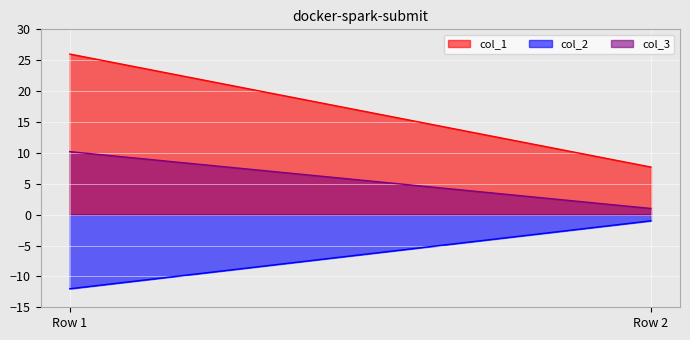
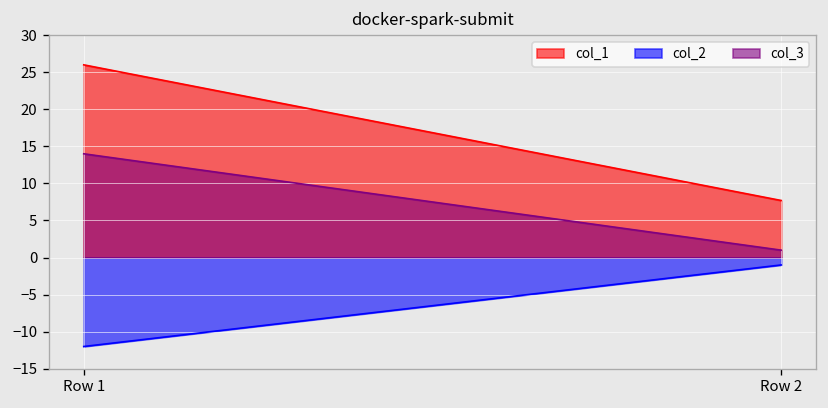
col_3, Row 1: 10 -> 14
